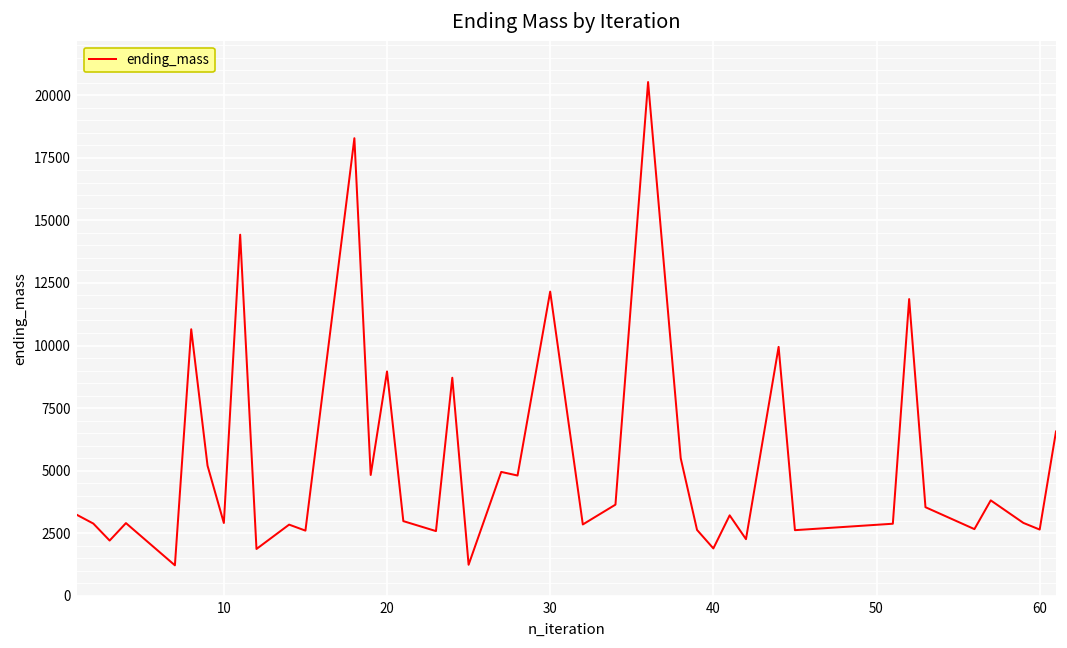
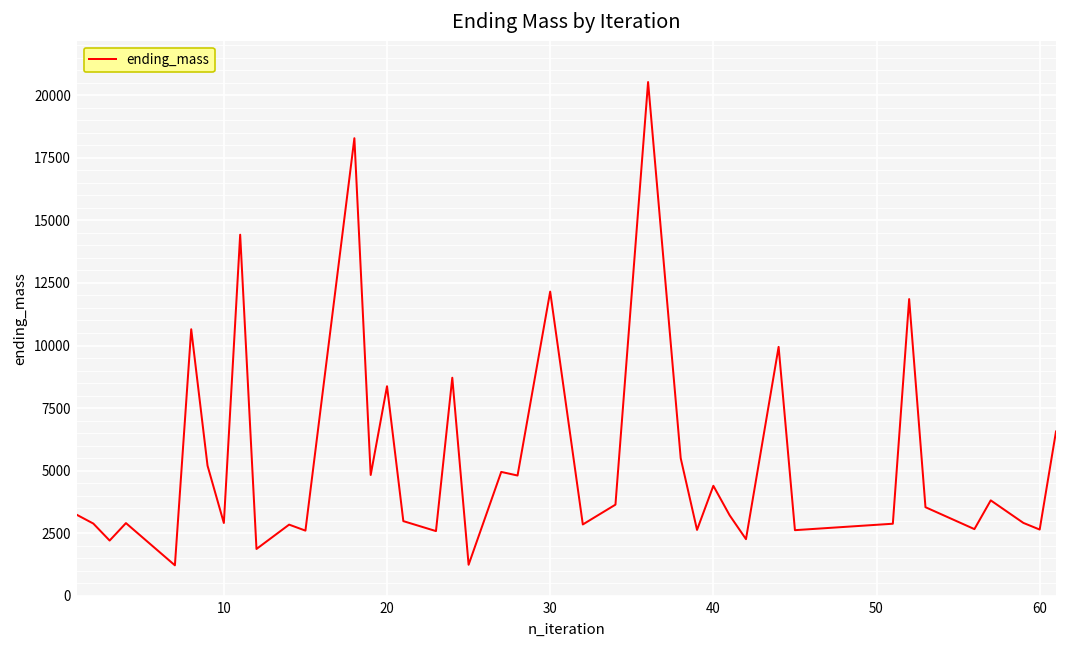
20: 9000 -> 8400
40: 1900 -> 4400
